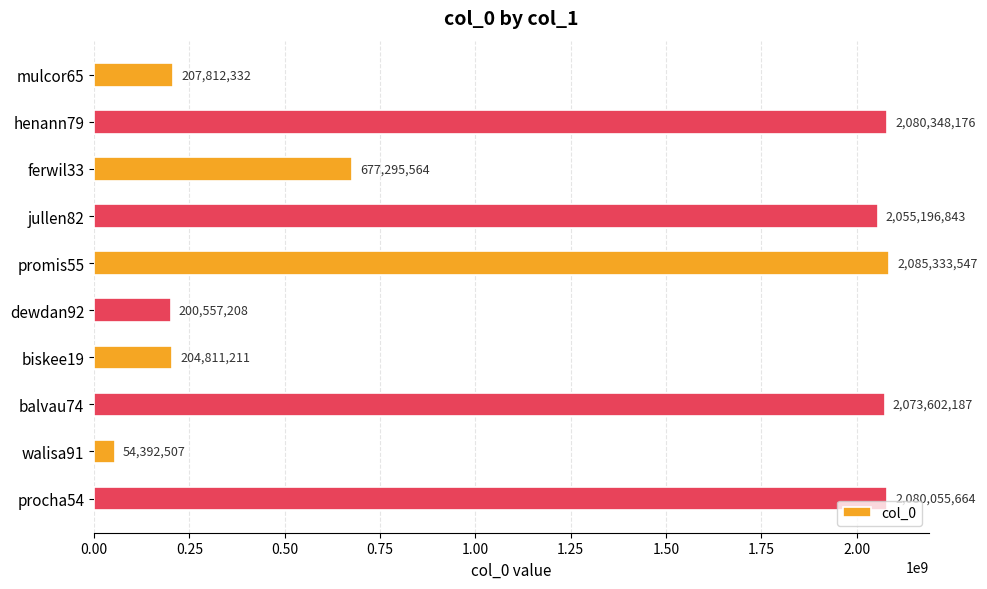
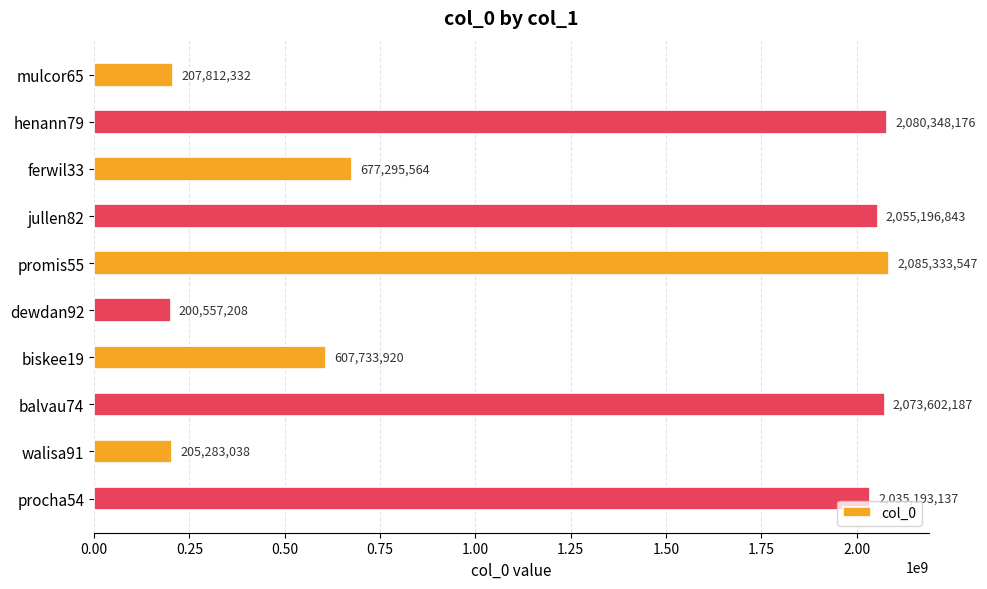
biskee19: 204,811,211 -> 607,733,920
walisa91: 54,392,507 -> 205,283,038
procha54: 2,080,055,664 -> 2,035,193,137
